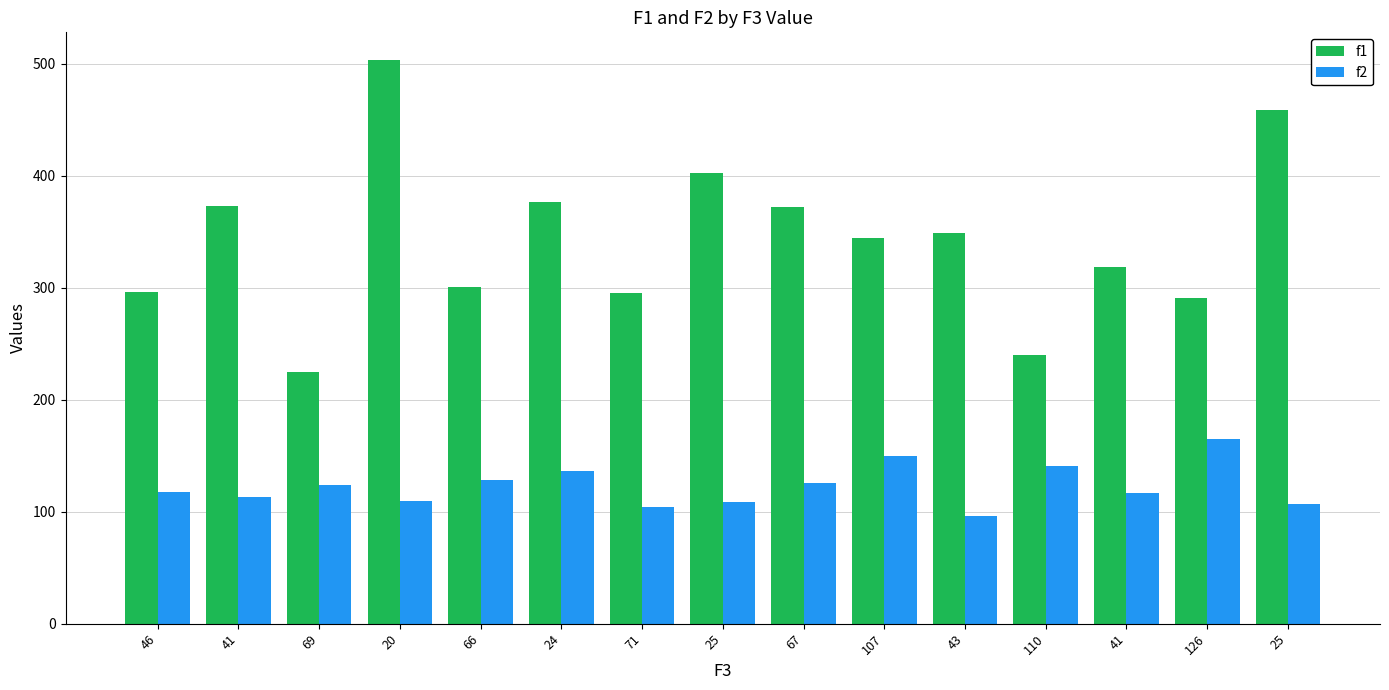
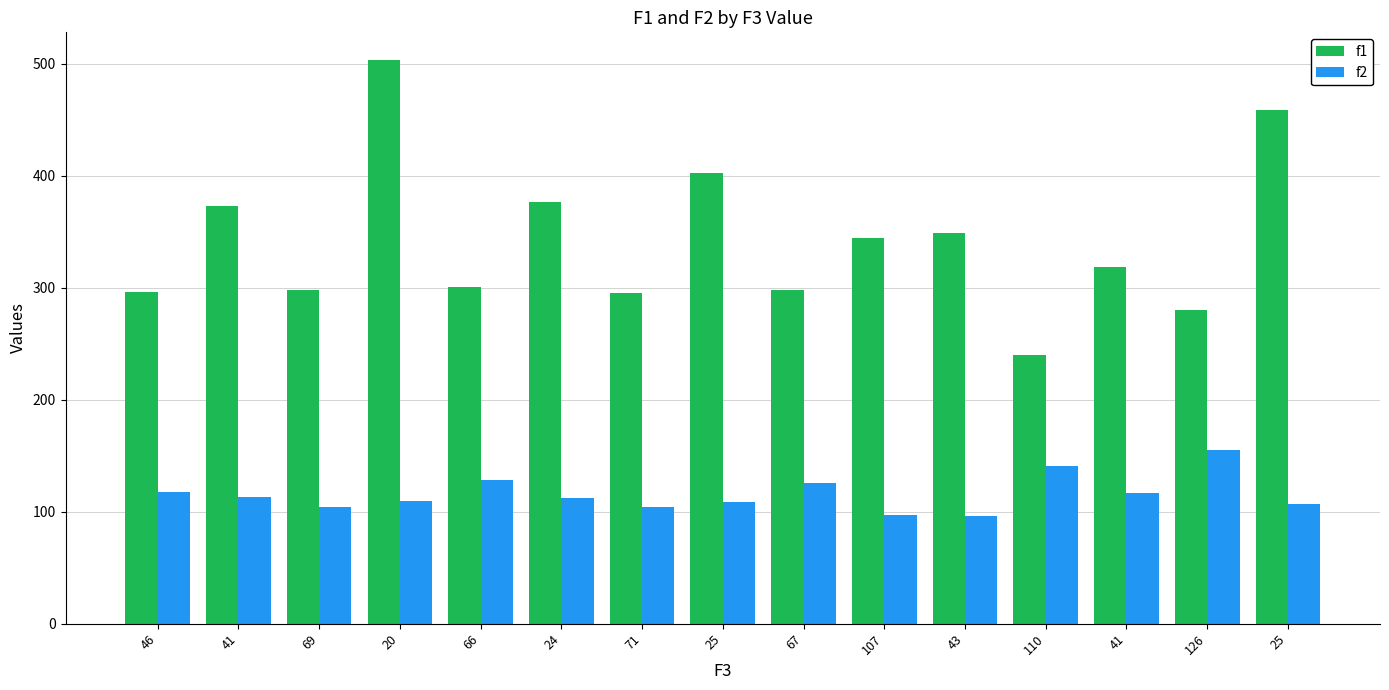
f1, 69: 225 -> 298
f2, 69: 124 -> 104
f2, 24: 136 -> 112
f1, 67: 372 -> 298
f2, 107: 150 -> 97
f1, 126: 291 -> 280
f2, 126: 165 -> 155
